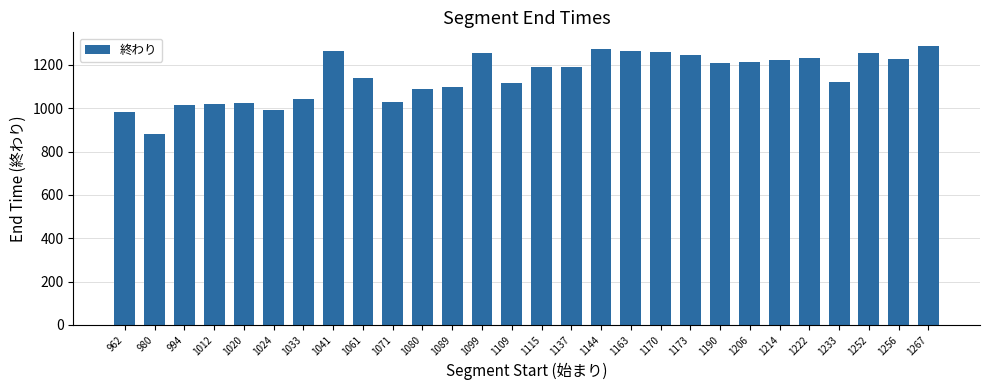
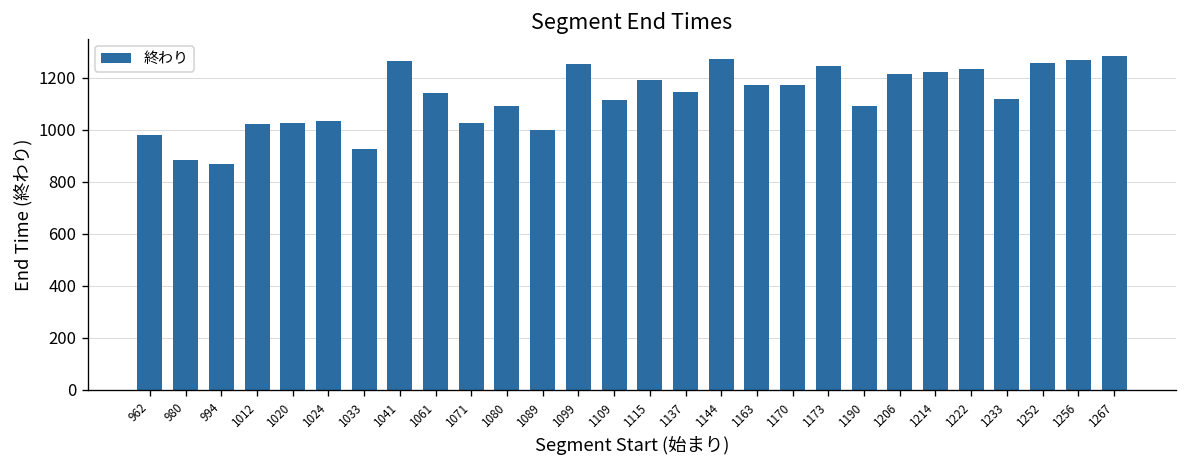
994: 1010 -> 870
1024: 990 -> 1030
1033: 1040 -> 930
1089: 1100 -> 1000
1137: 1190 -> 1150
1163: 1260 -> 1170
1170: 1260 -> 1170
1190: 1210 -> 1090
1256: 1230 -> 1270
